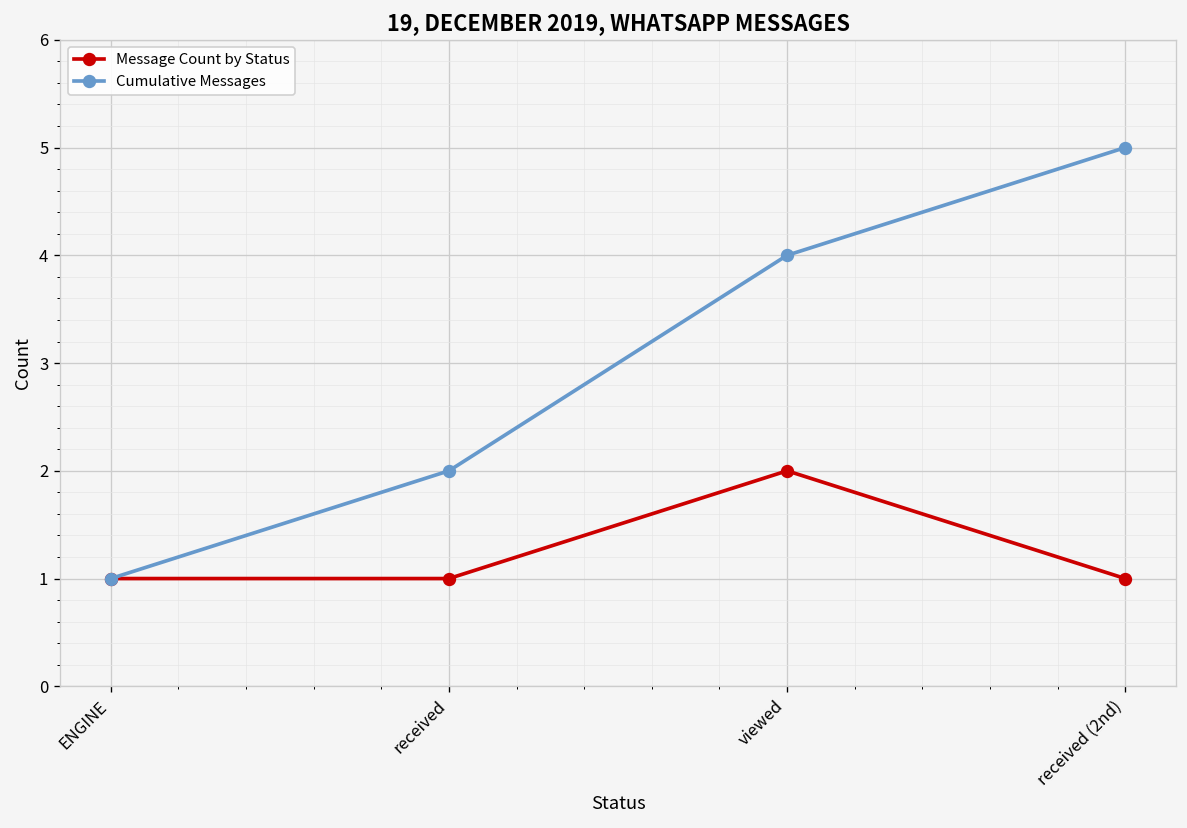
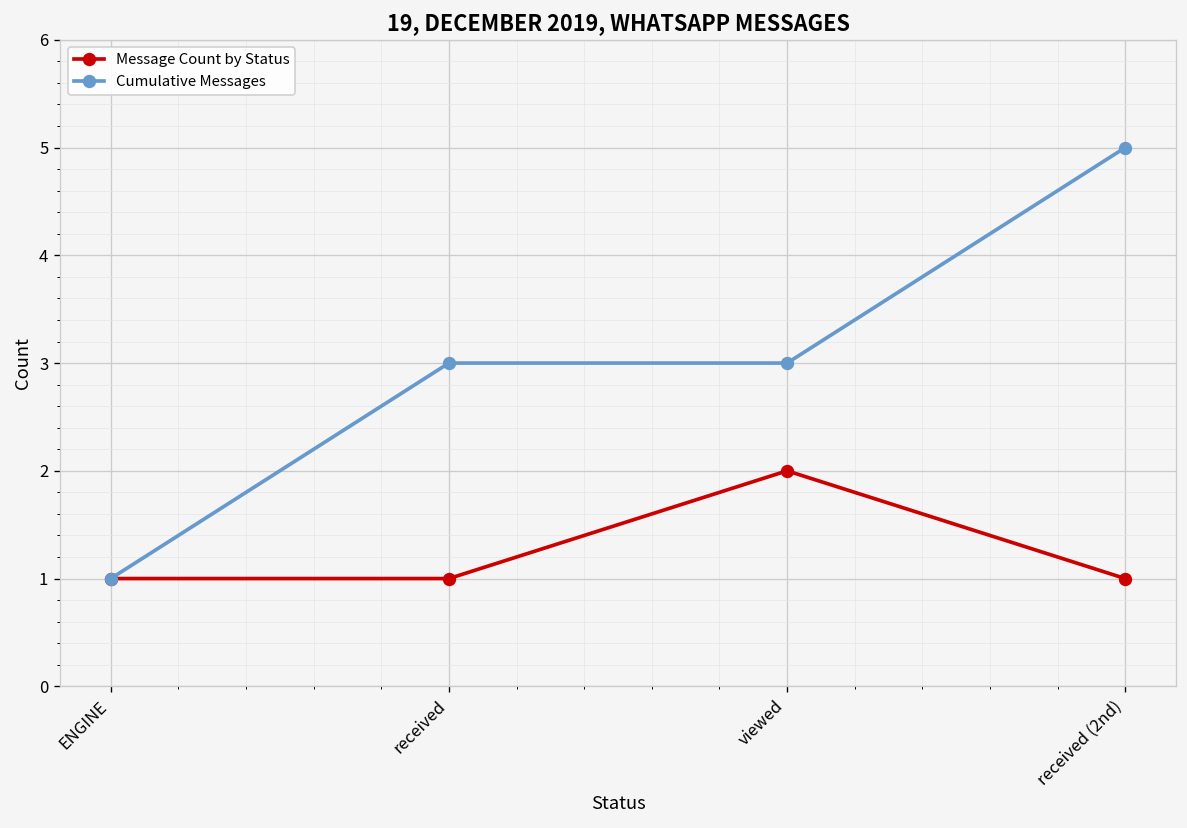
Cumulative Messages, received: 2 -> 3
Cumulative Messages, viewed: 4 -> 3
